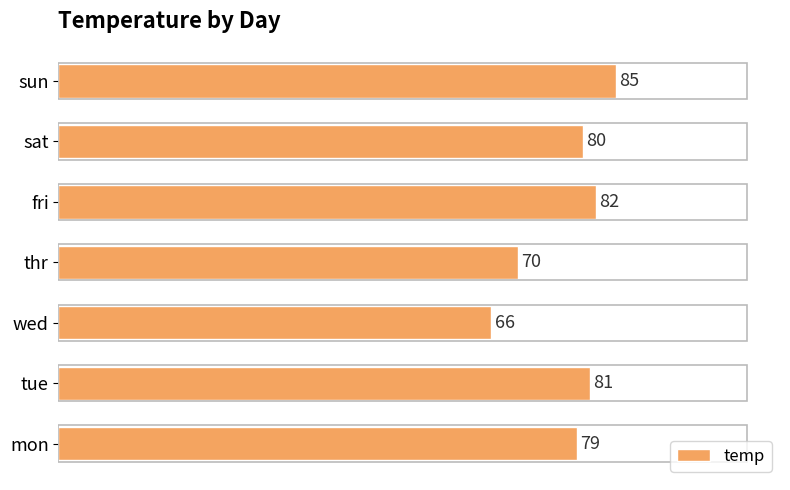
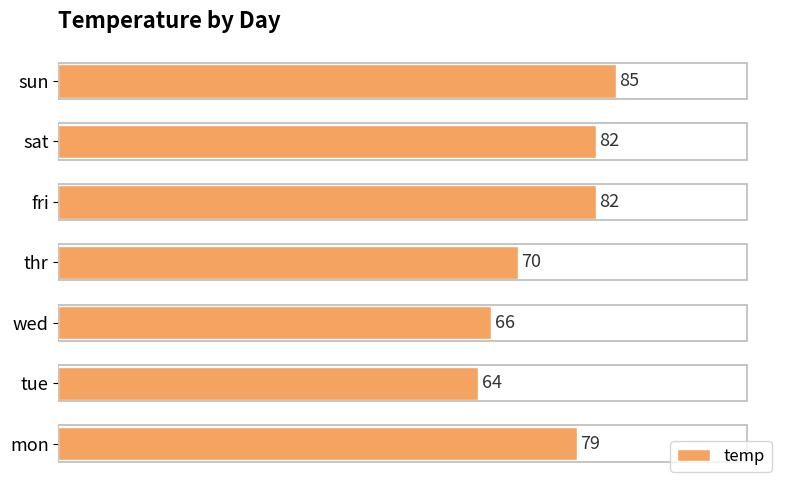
sat: 80 -> 82
tue: 81 -> 64
